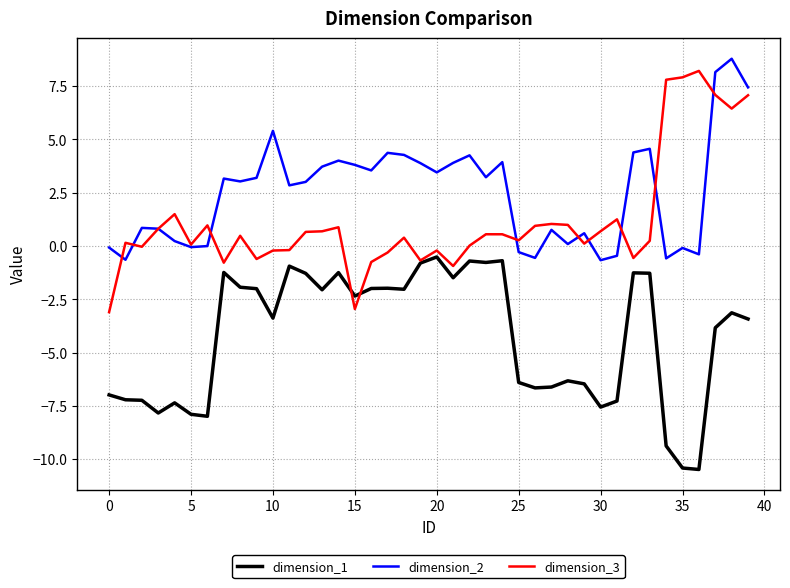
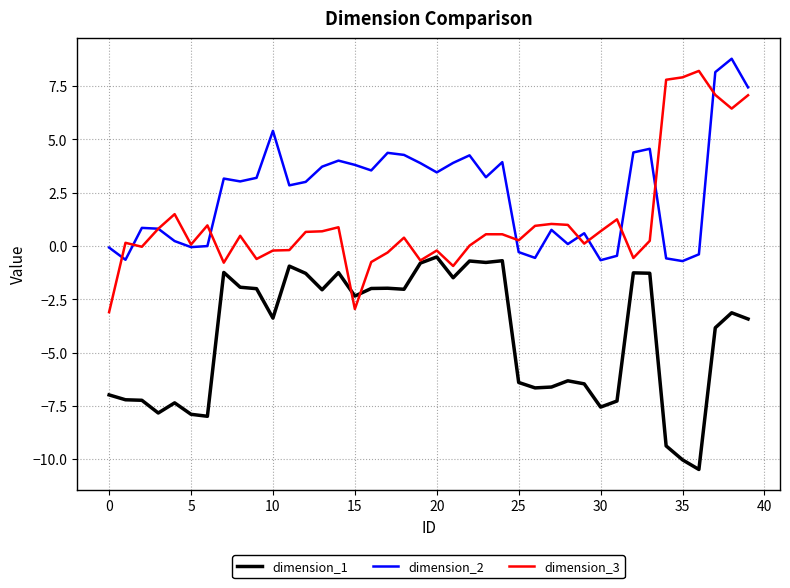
dimension_1, 35: -10.4 -> -10.0
dimension_2, 35: -0.1 -> -0.7
